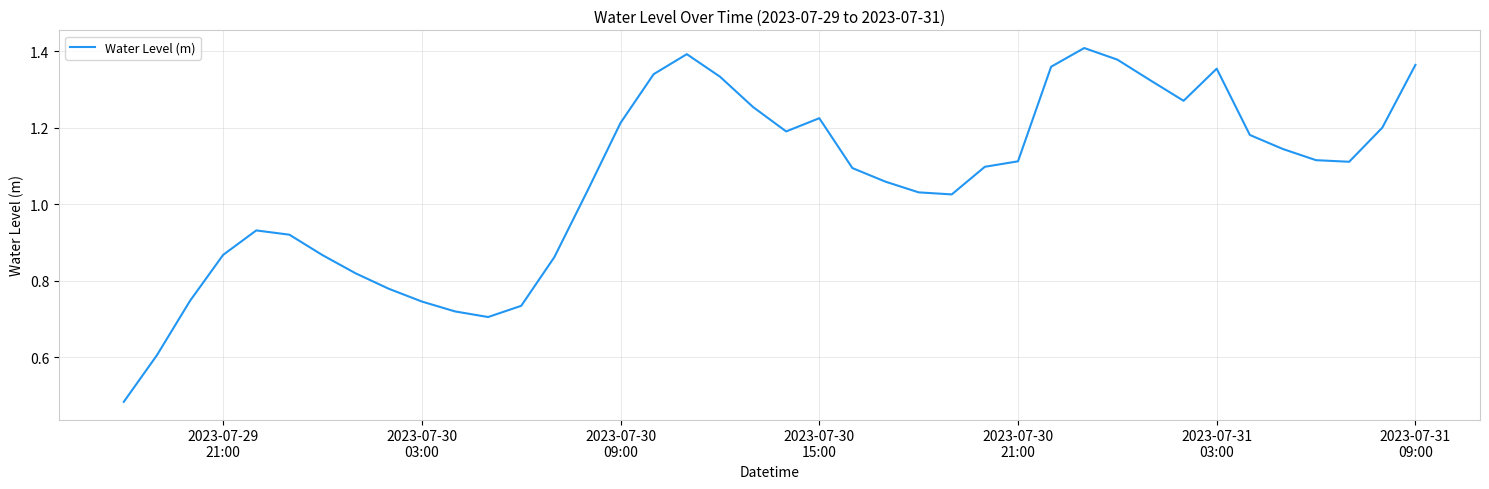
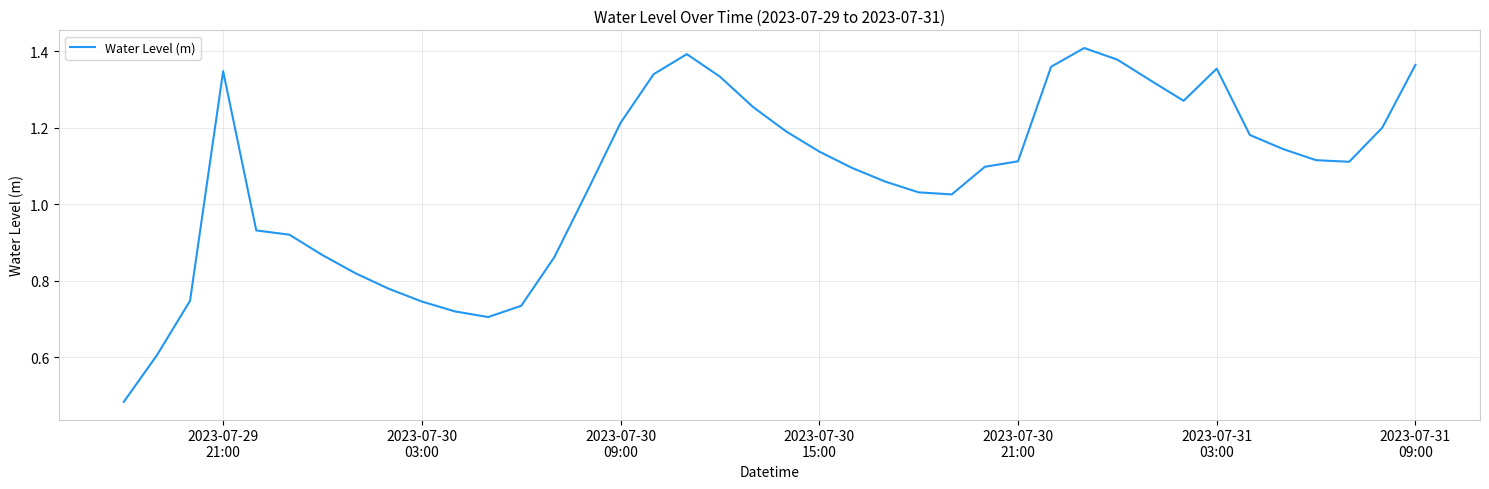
2023-07-29 21:00: 0.87 -> 1.35
2023-07-30 15:00: 1.23 -> 1.14
